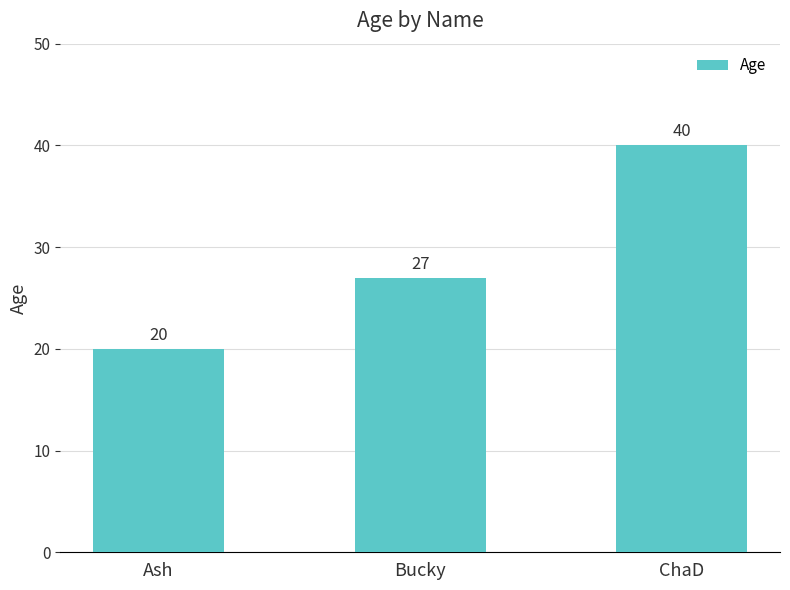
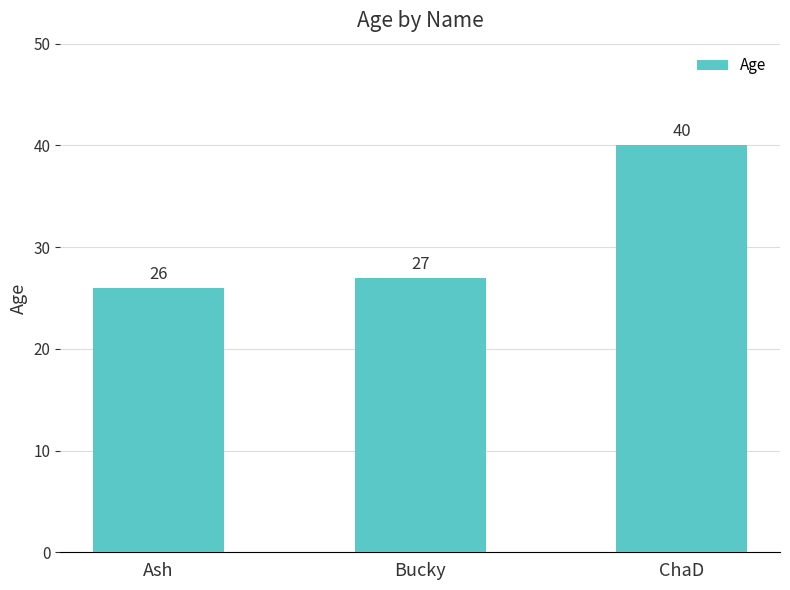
Ash: 20 -> 26
